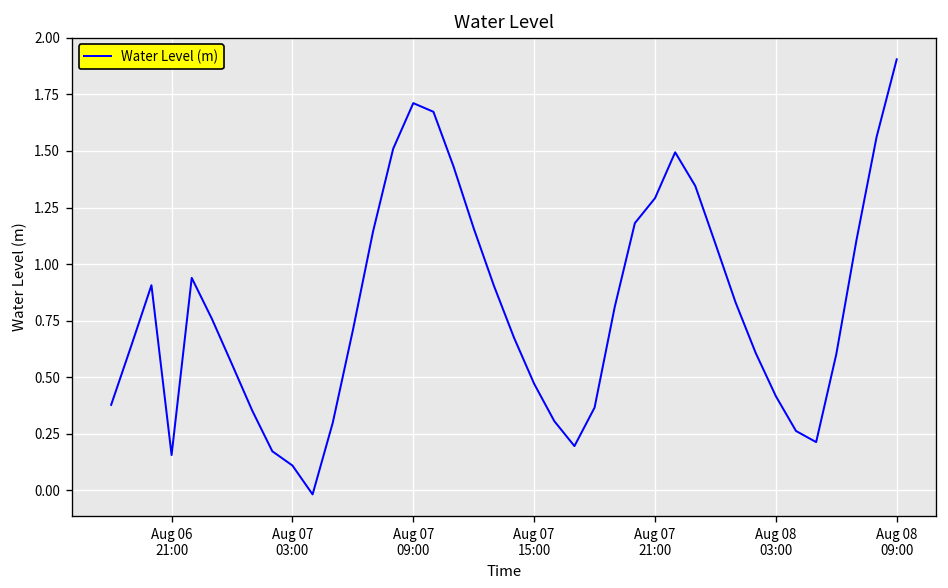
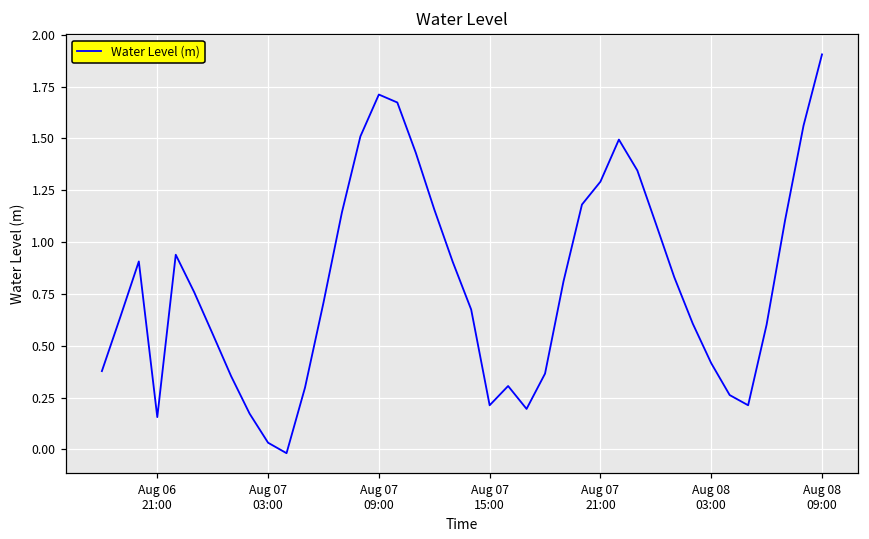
Aug 07 03:00: 0.11 -> 0.03
Aug 07 15:00: 0.47 -> 0.21
